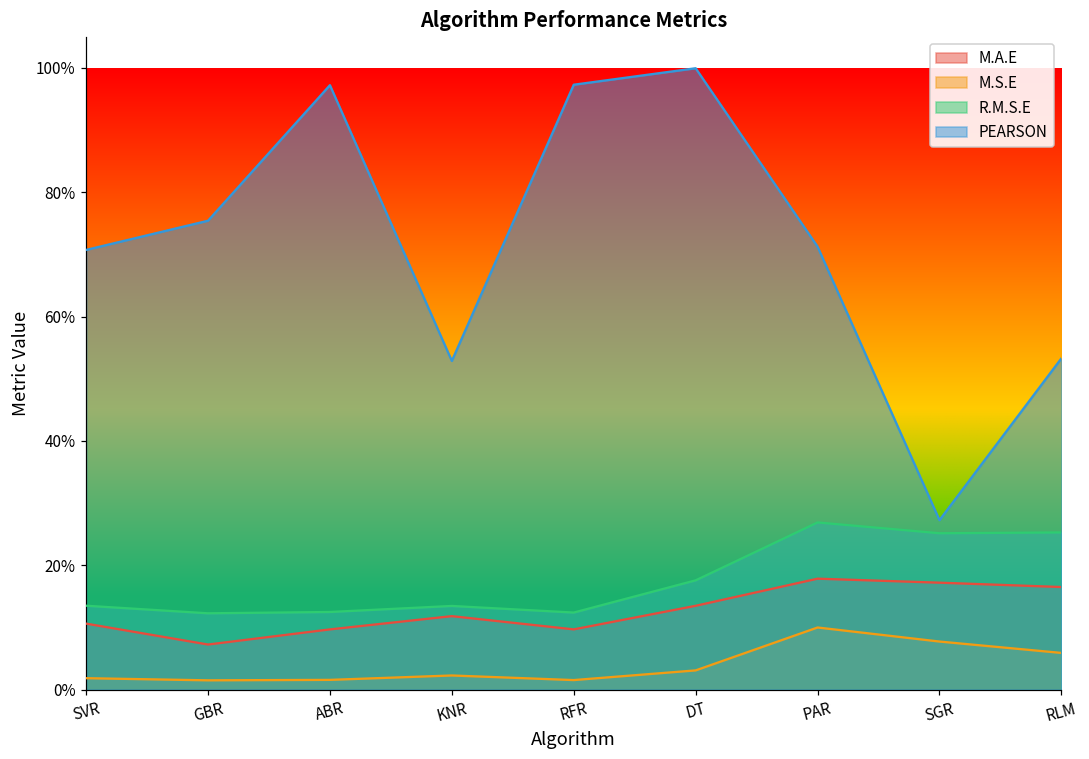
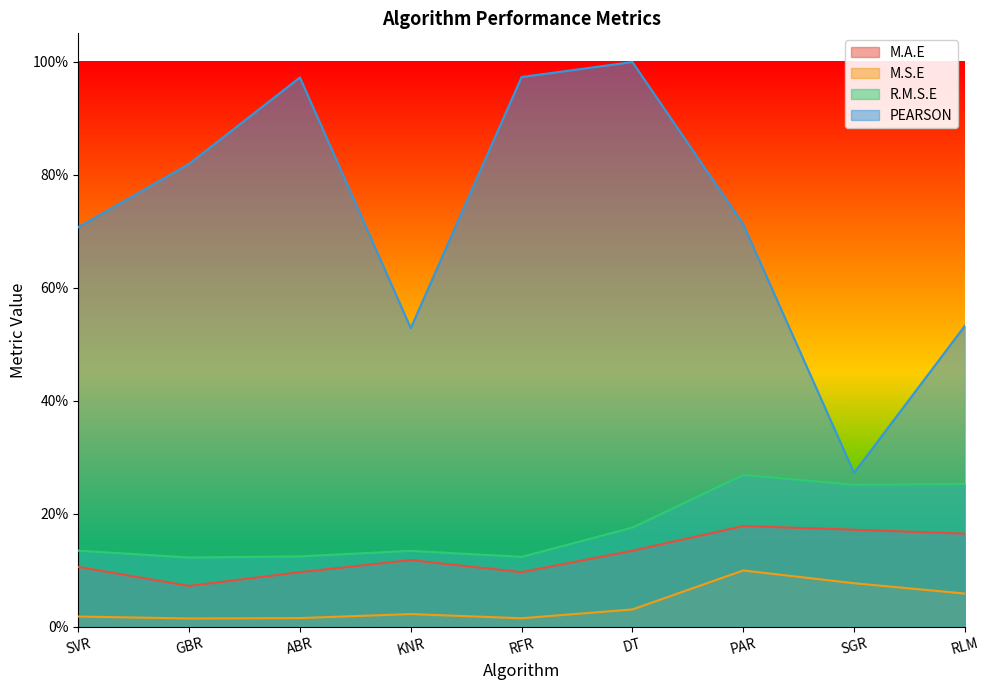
PEARSON, GBR: 75% -> 82%
